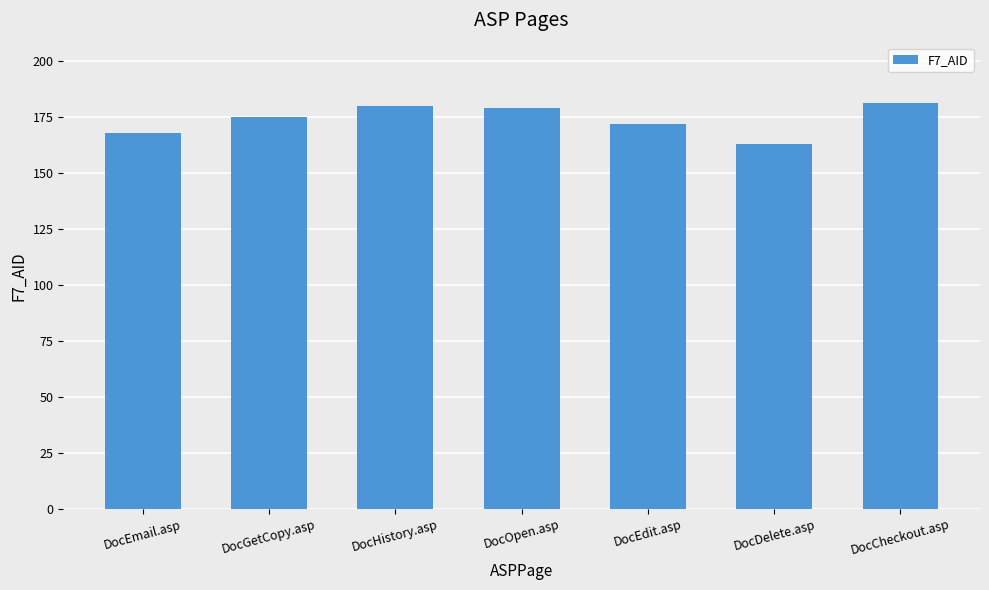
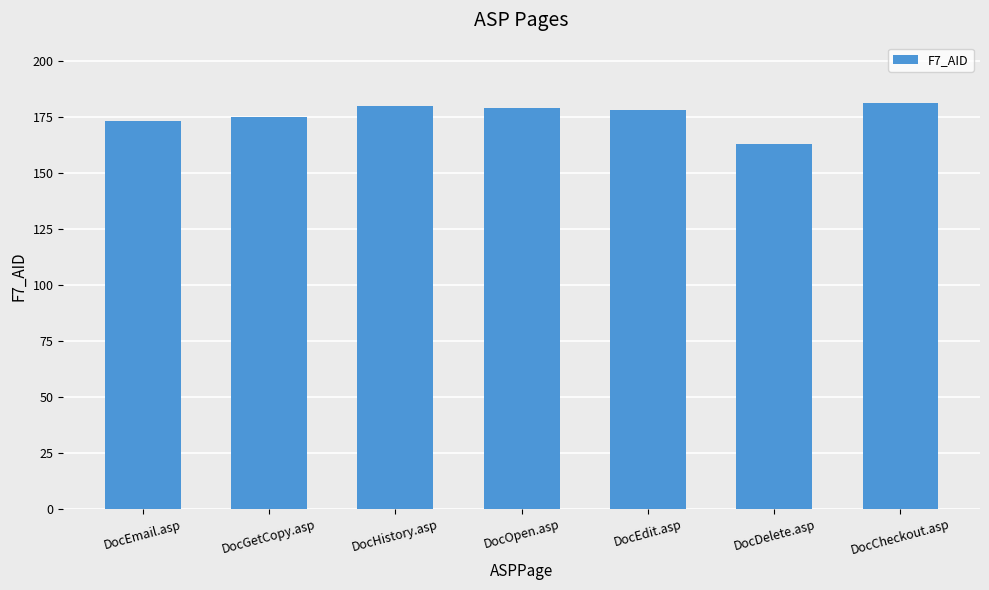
DocEmail.asp: 168 -> 173
DocEdit.asp: 172 -> 178
